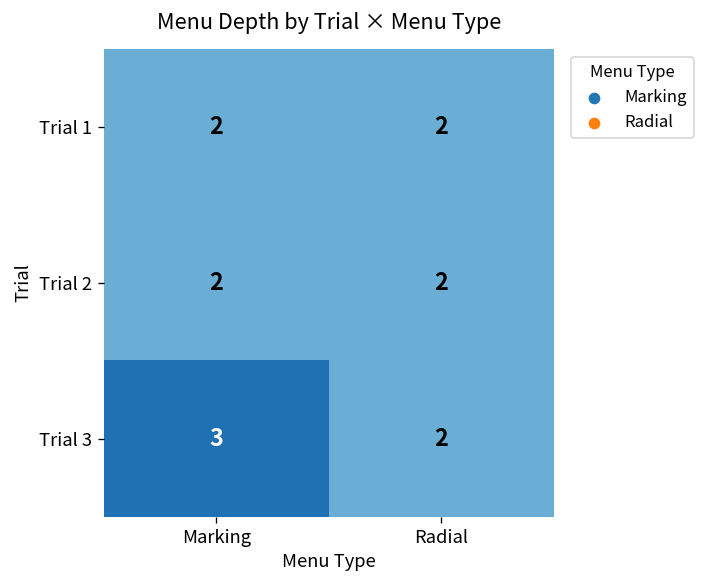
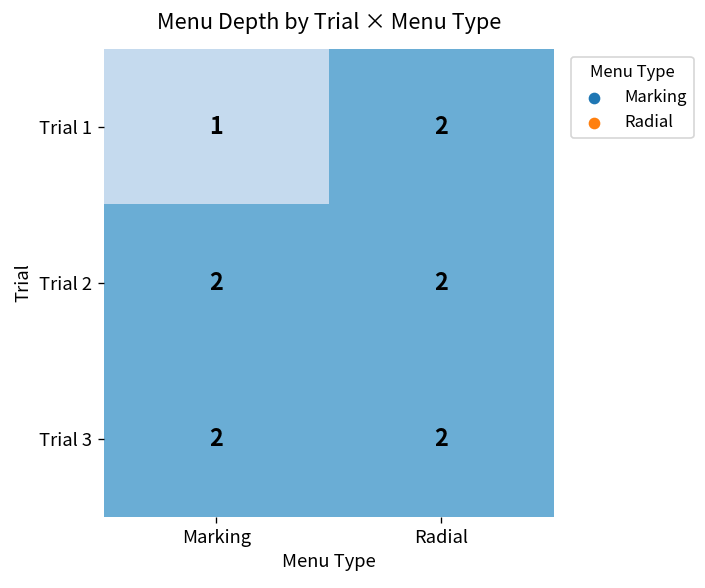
Trial 1, Marking: 2 -> 1
Trial 3, Marking: 3 -> 2
